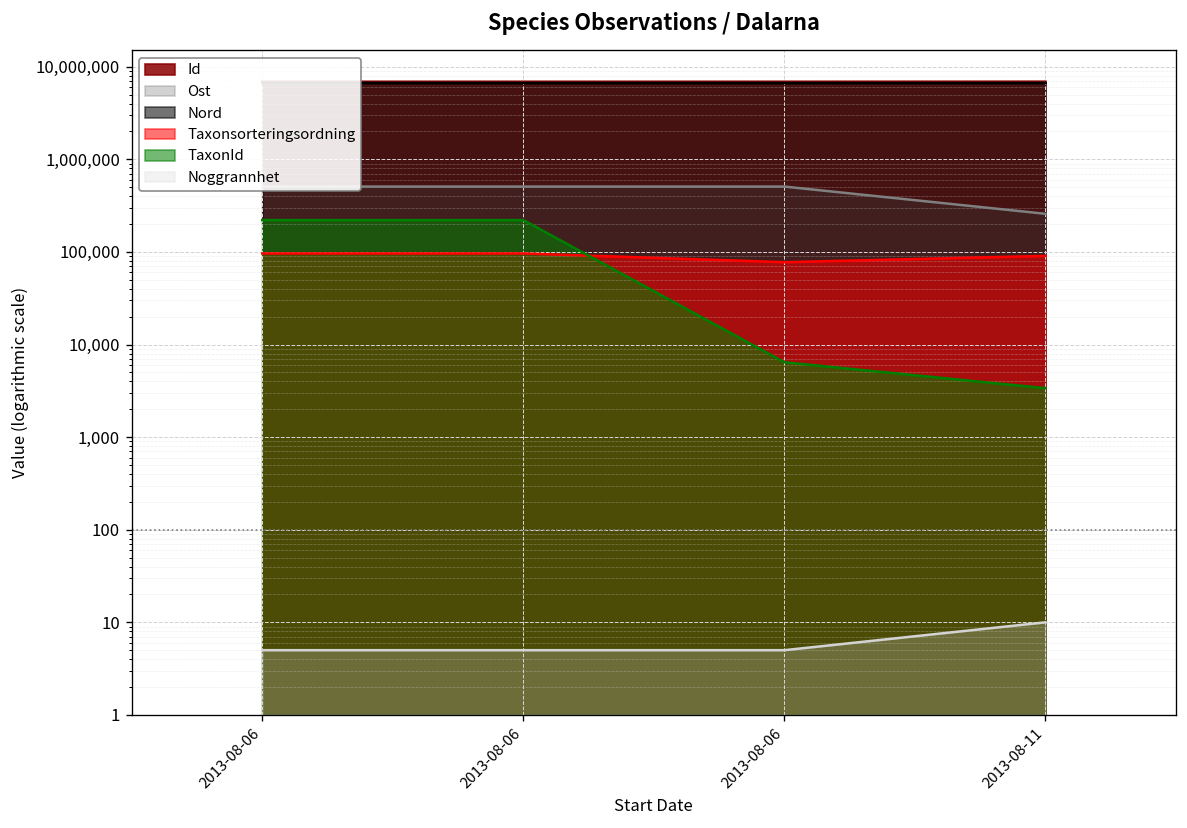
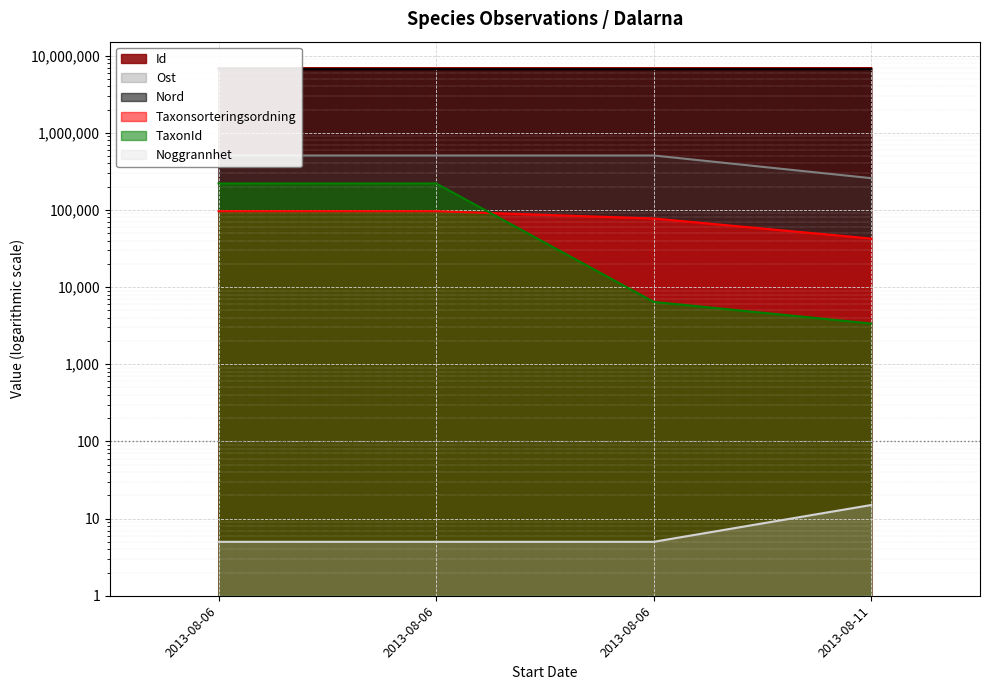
Taxonsorteringsordning, 2013-08-11: 90,000 -> 40,000
Noggrannhet, 2013-08-11: 10 -> 15
